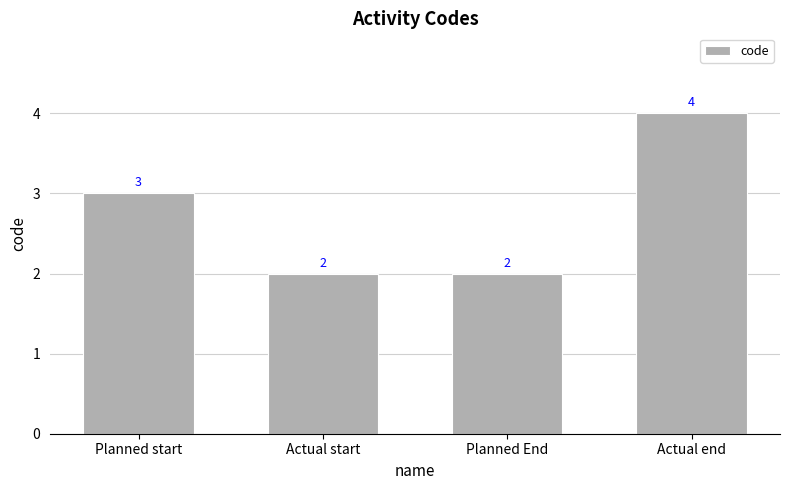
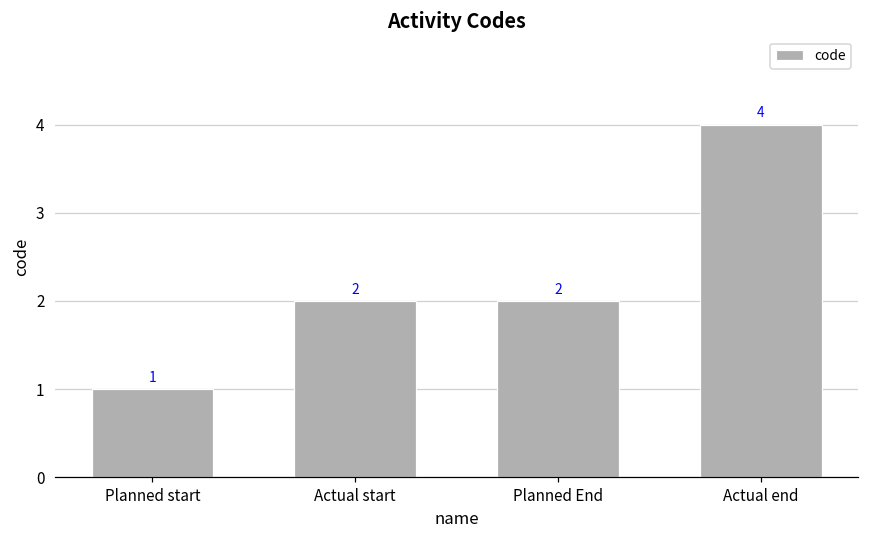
Planned start: 3 -> 1
